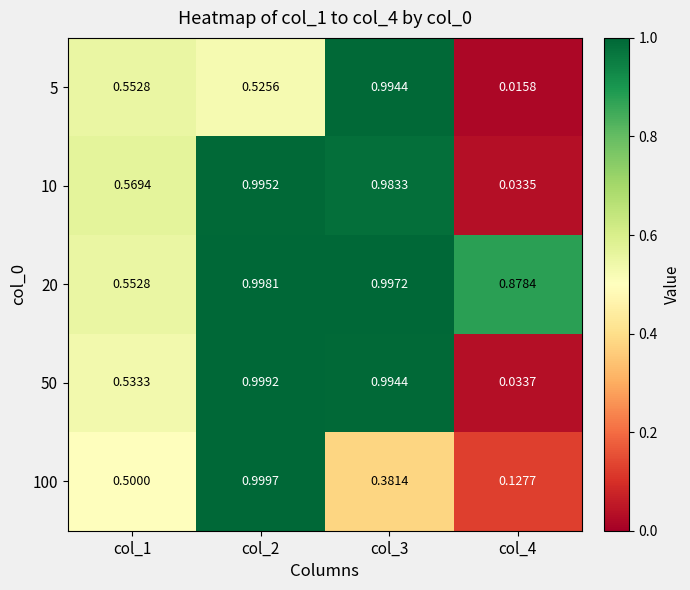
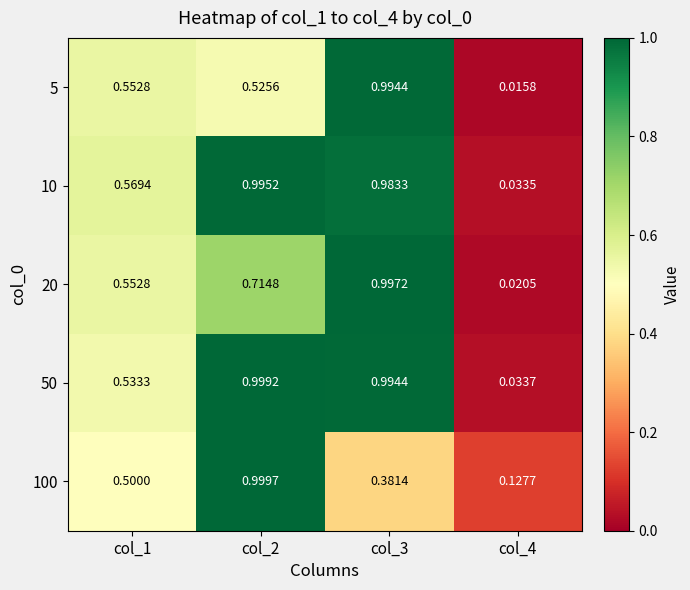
20, col_2: 0.9981 -> 0.7148
20, col_4: 0.8784 -> 0.0205
